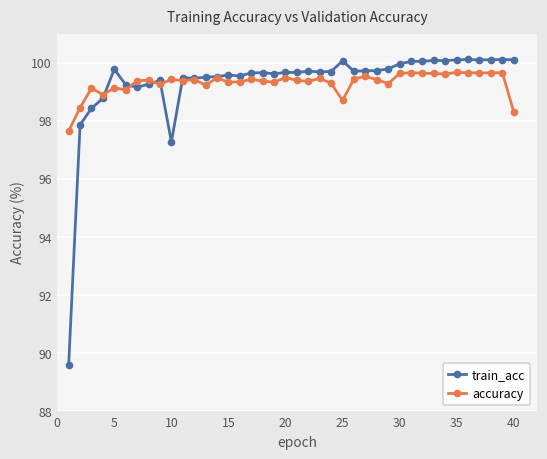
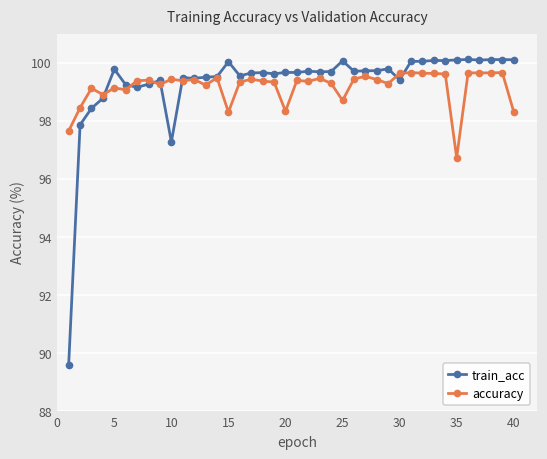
train_acc, 15: 99.6 -> 100.0
accuracy, 15: 99.3 -> 98.3
accuracy, 20: 99.5 -> 98.3
train_acc, 30: 100.0 -> 99.4
accuracy, 35: 99.7 -> 96.7
